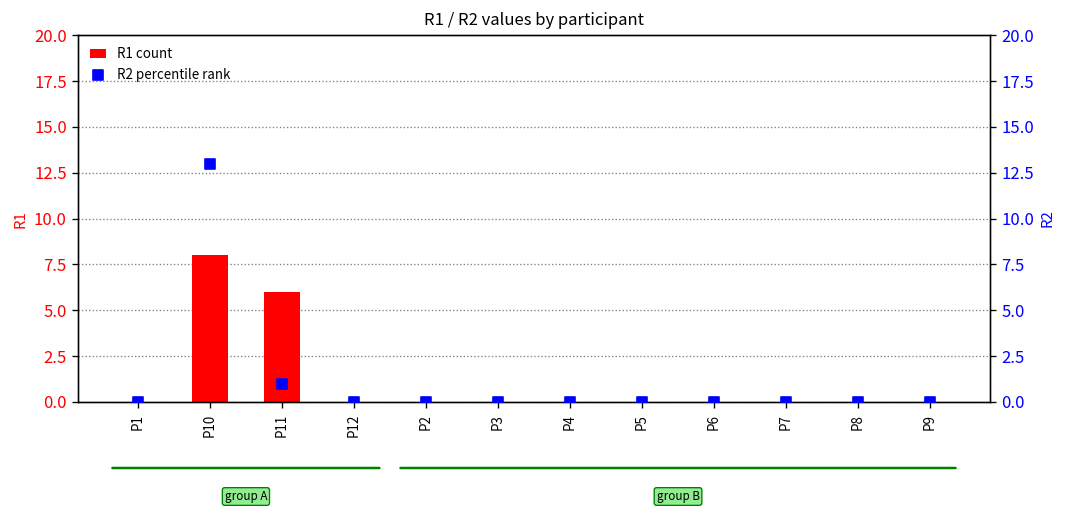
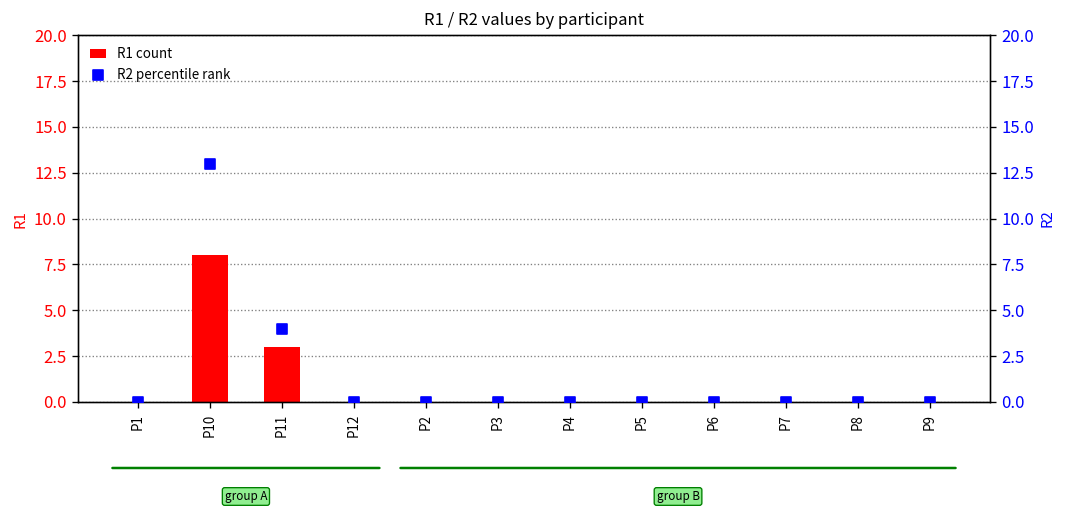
R1 count, P11: 6 -> 3
R2 percentile rank, P11: 1 -> 4
